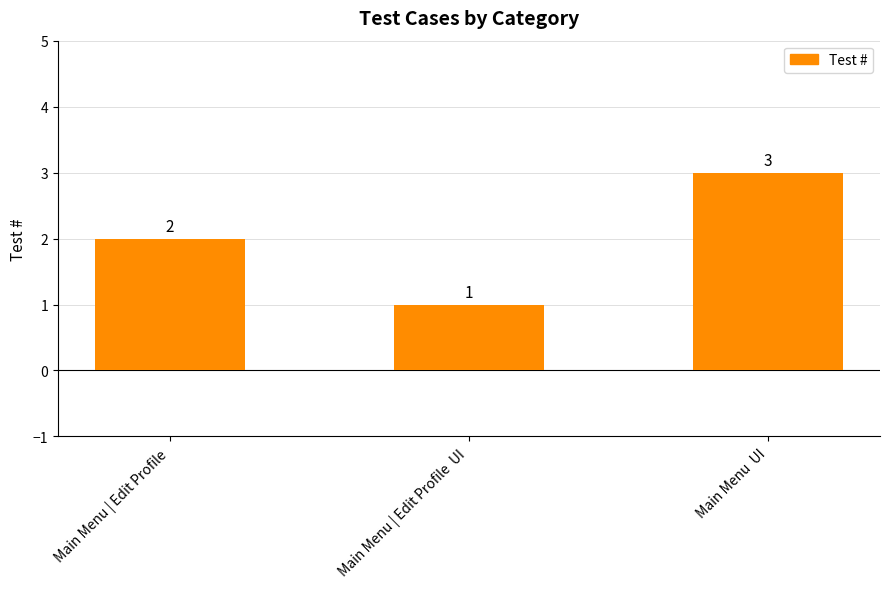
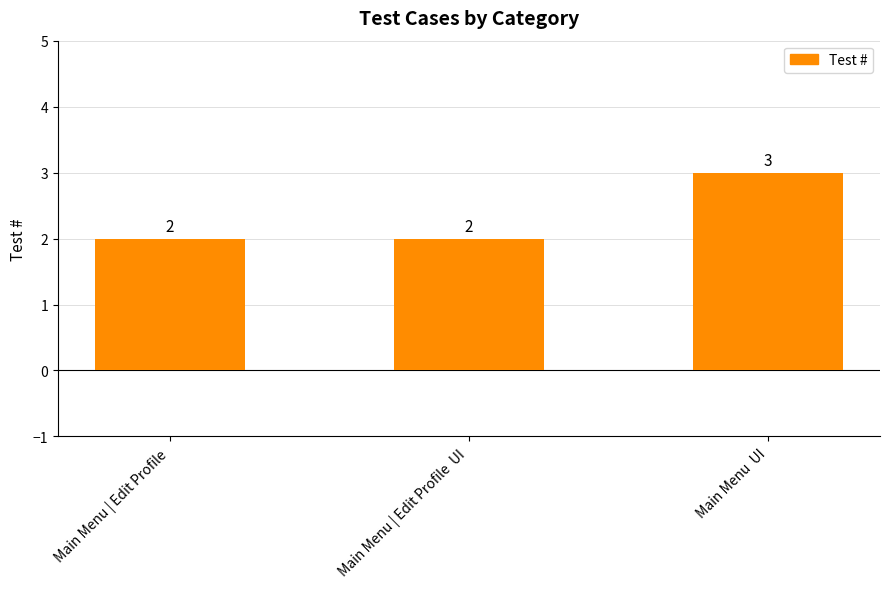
Main Menu | Edit Profile UI: 1 -> 2
